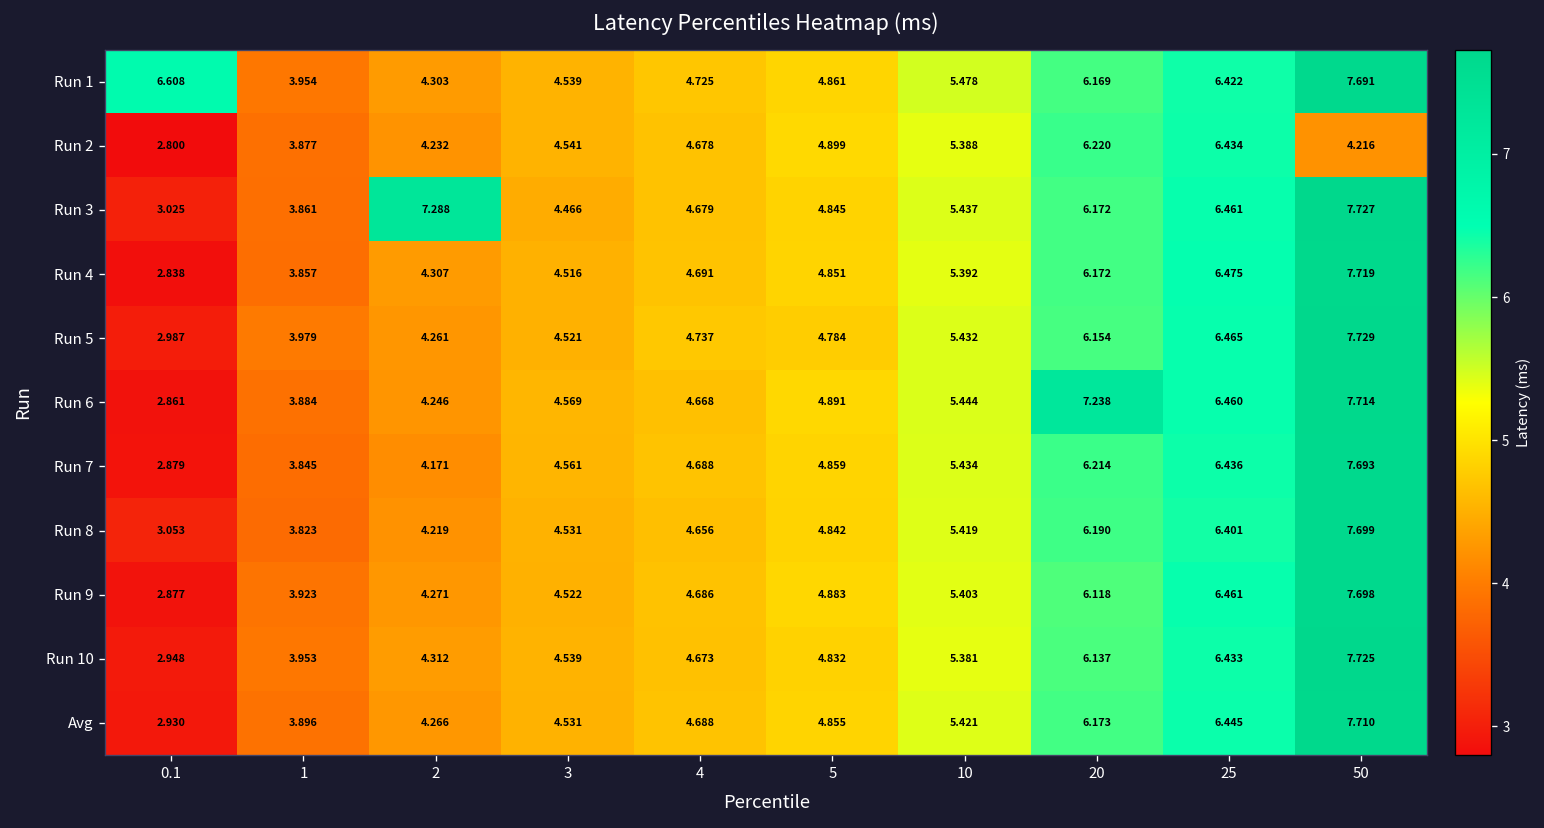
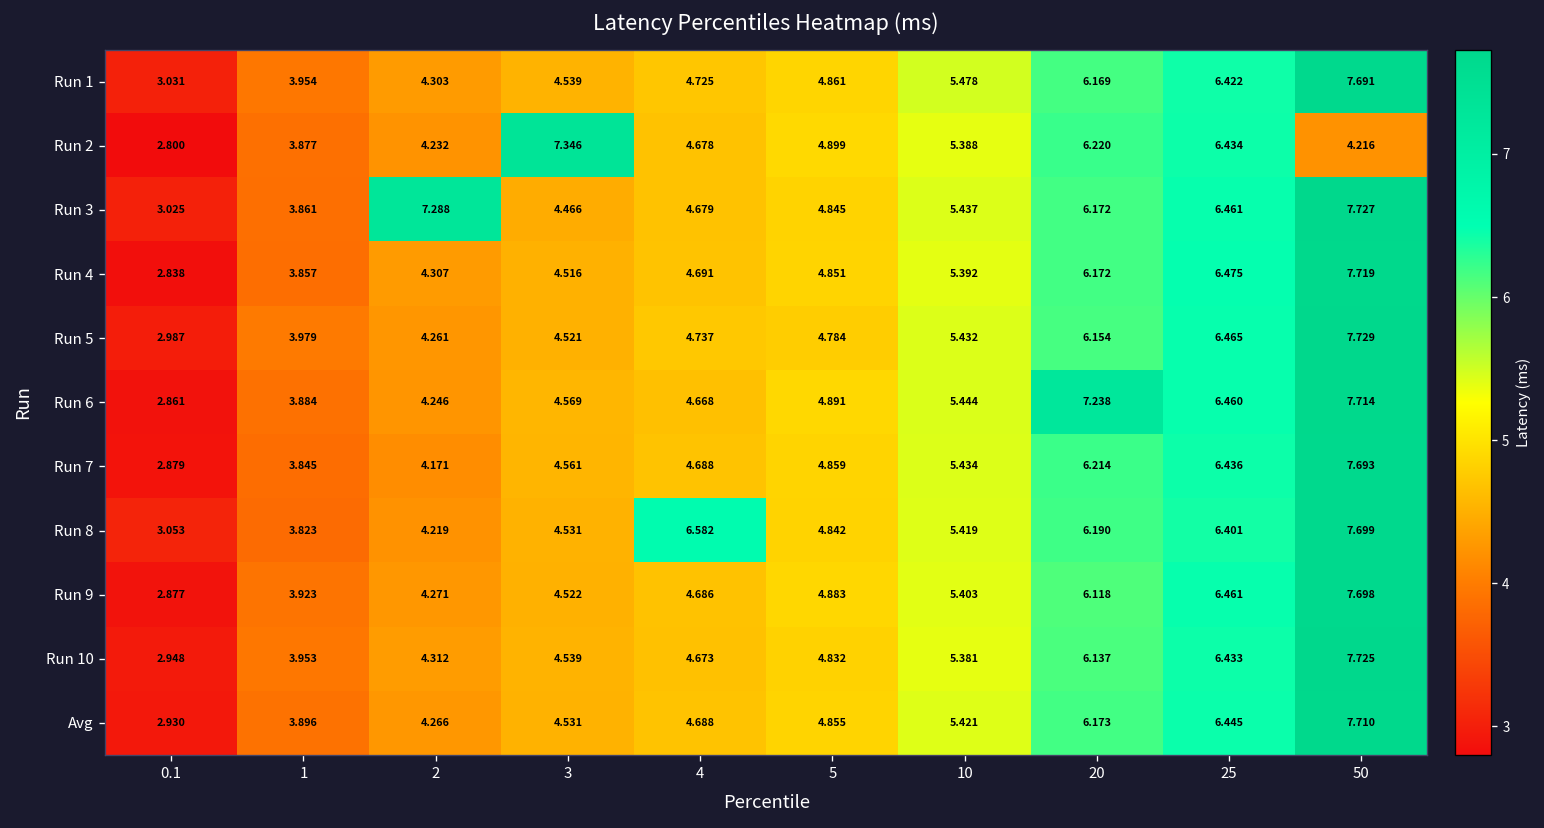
Run 1, 0.1: 6.608 -> 3.031
Run 2, 3: 4.541 -> 7.346
Run 8, 4: 4.656 -> 6.582
